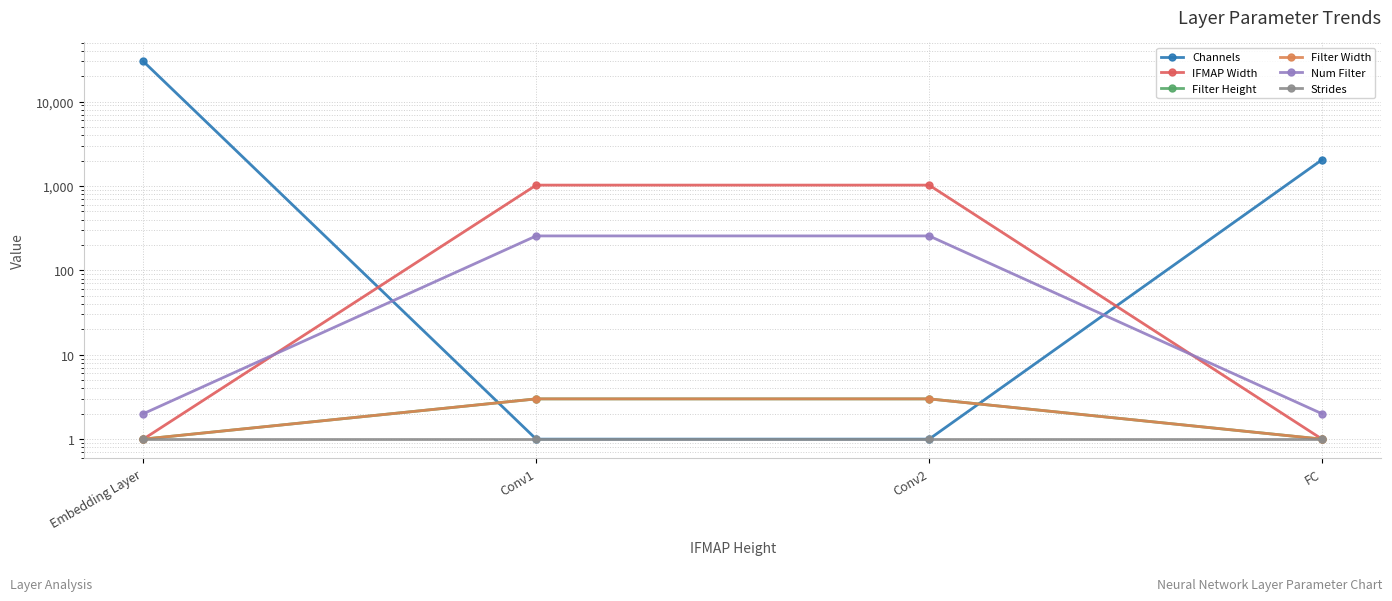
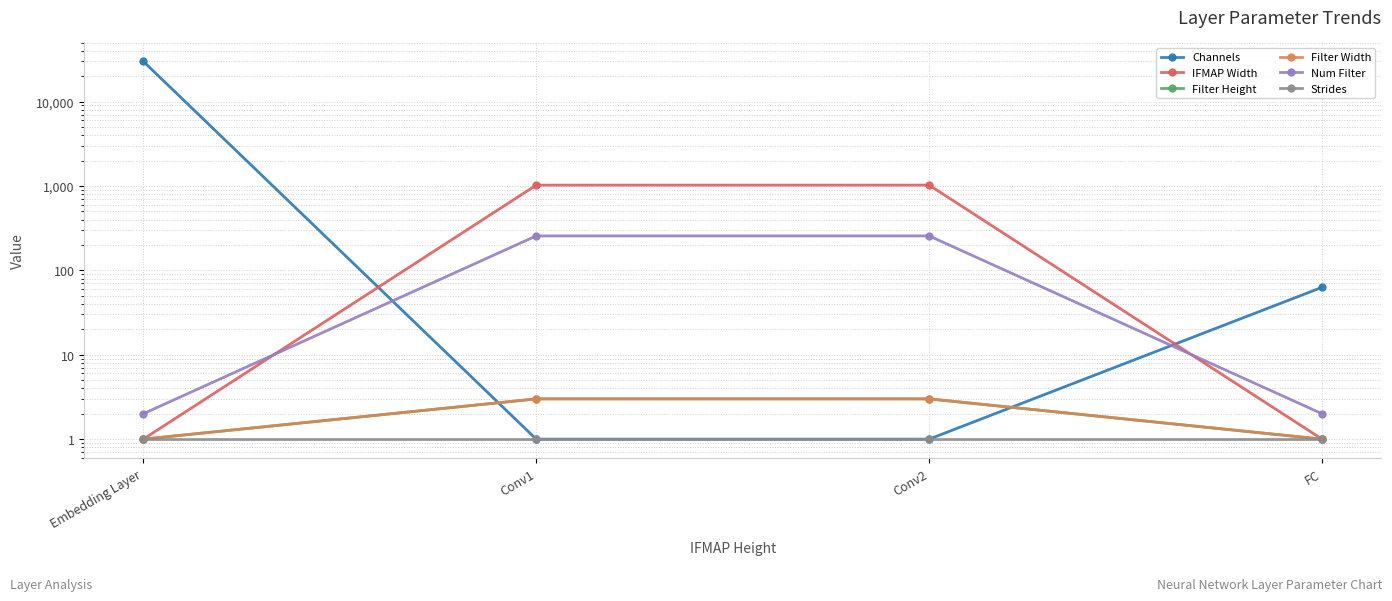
Channels, FC: 2,000 -> 60
